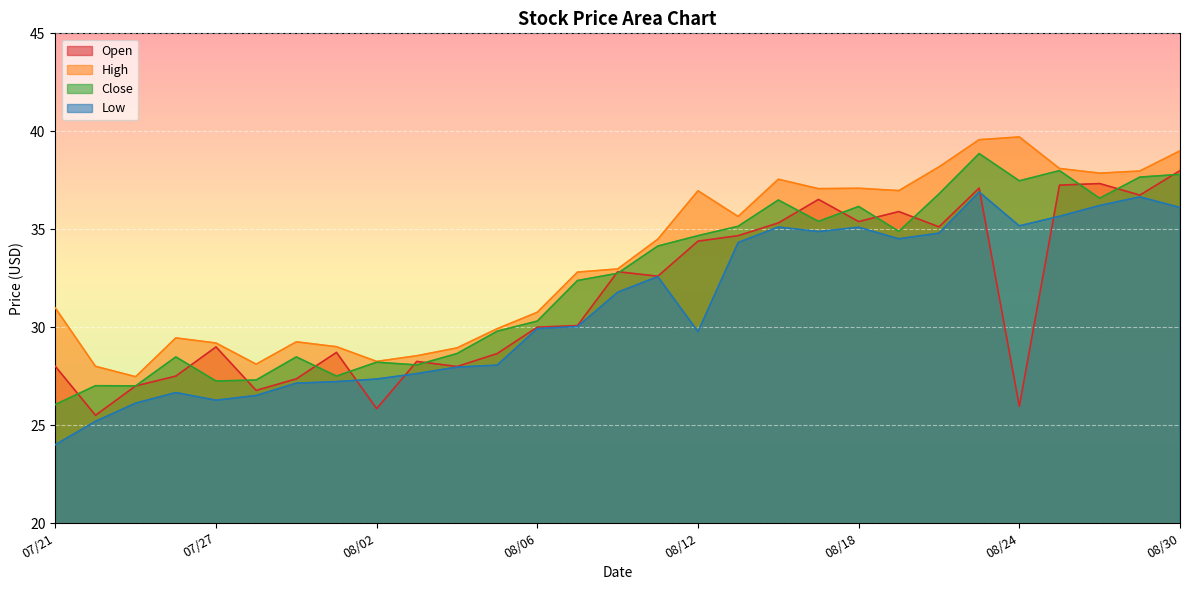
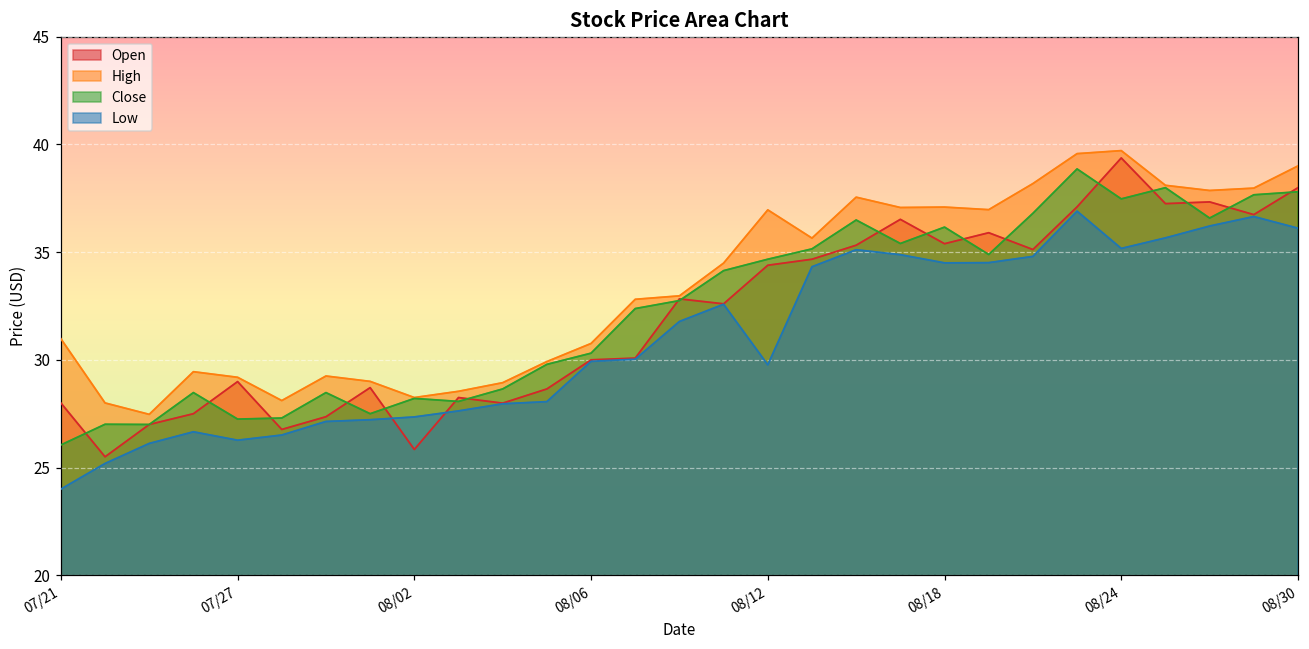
Low, 08/18: 35.1 -> 34.5
Open, 08/24: 26.0 -> 39.4
